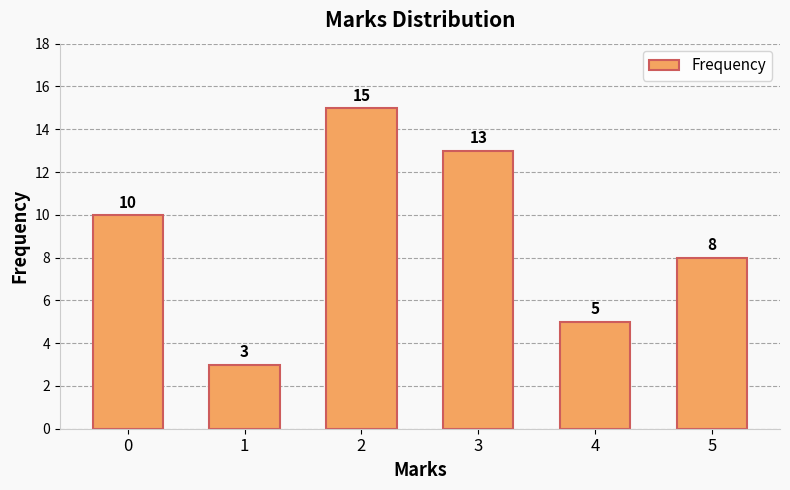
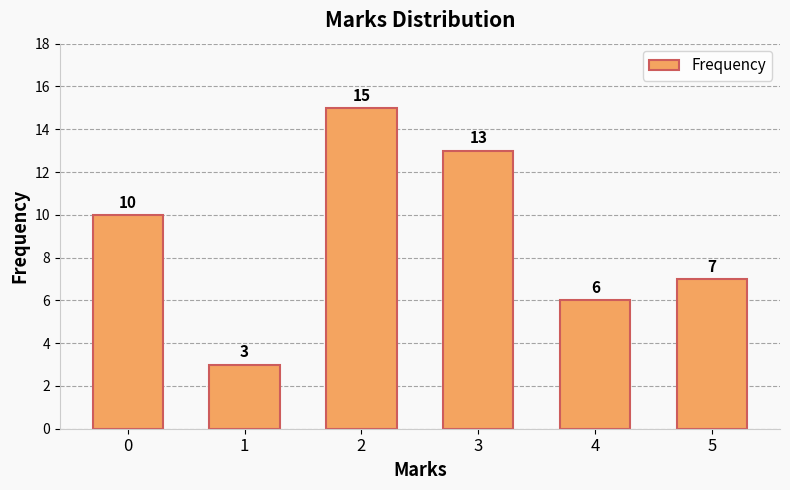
4: 5 -> 6
5: 8 -> 7
